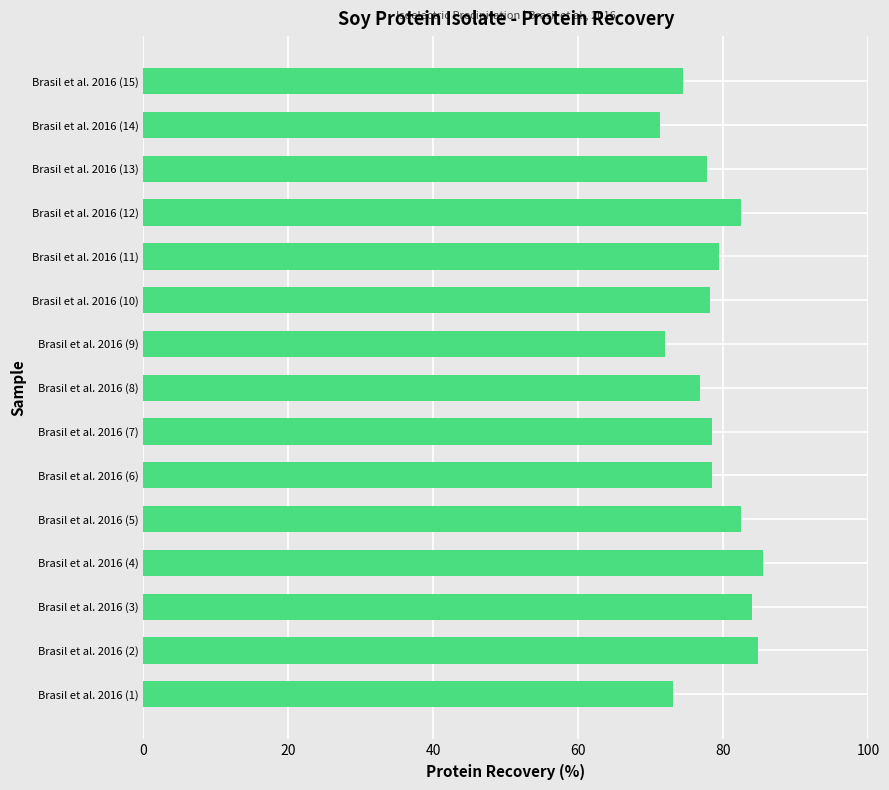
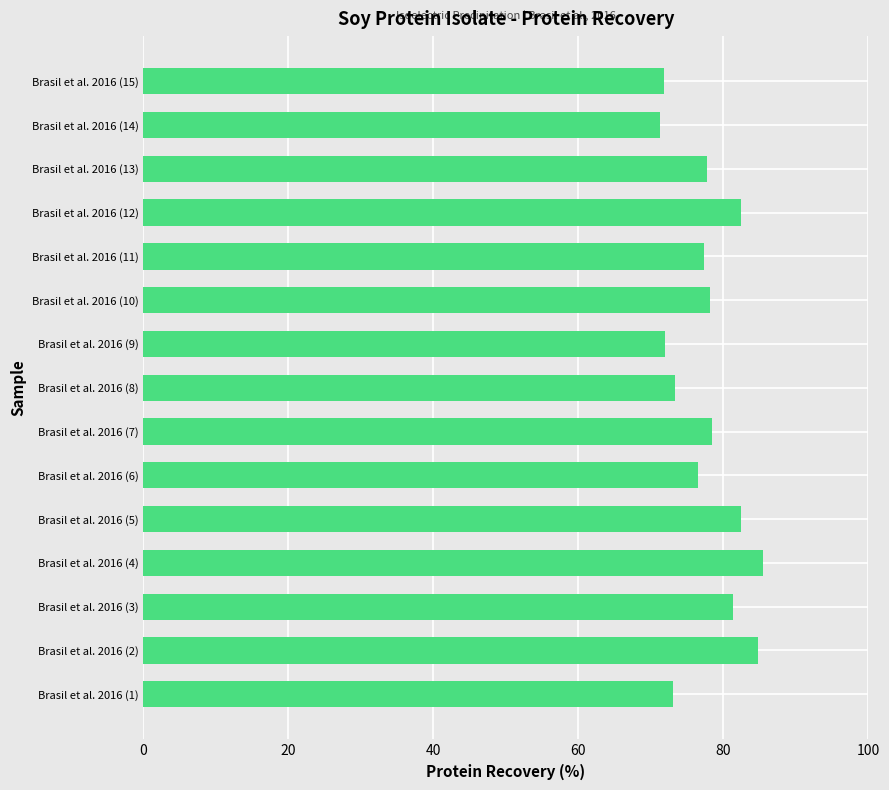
Brasil et al. 2016 (15): 75 -> 72
Brasil et al. 2016 (11): 79 -> 77
Brasil et al. 2016 (8): 77 -> 73
Brasil et al. 2016 (6): 79 -> 77
Brasil et al. 2016 (3): 84 -> 81
